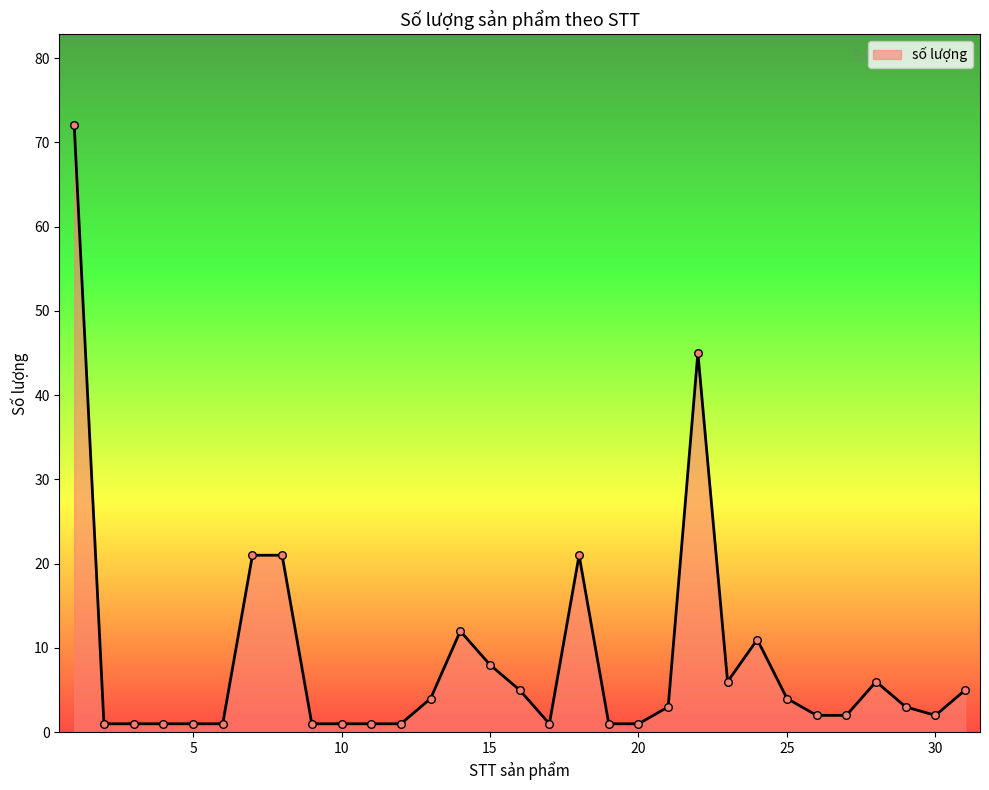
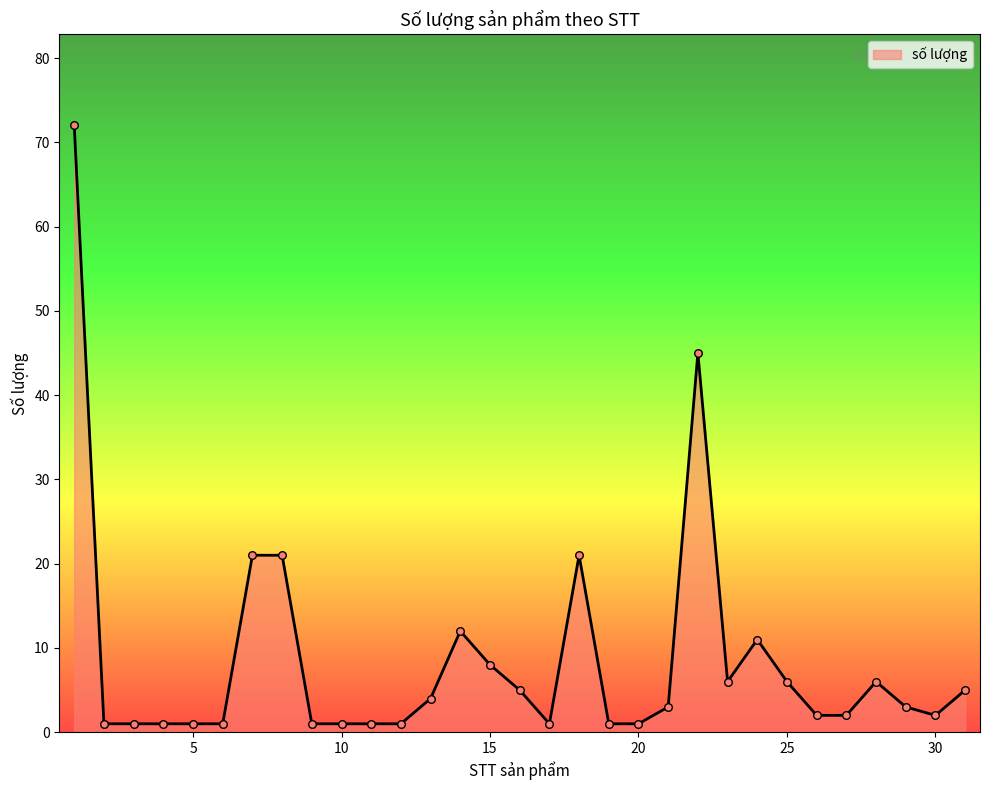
25: 4 -> 6
